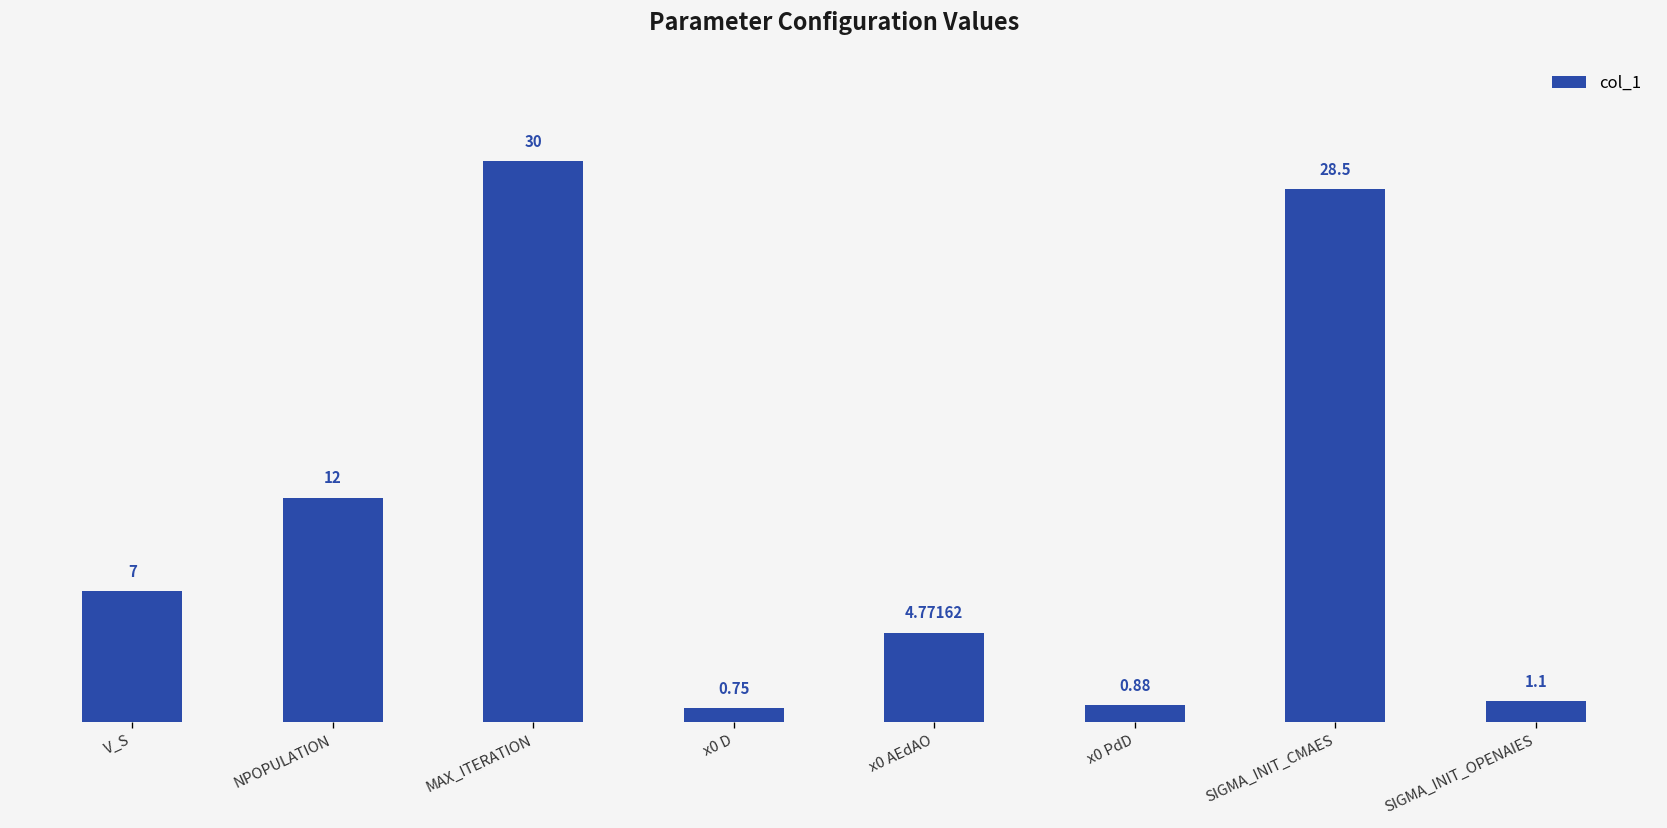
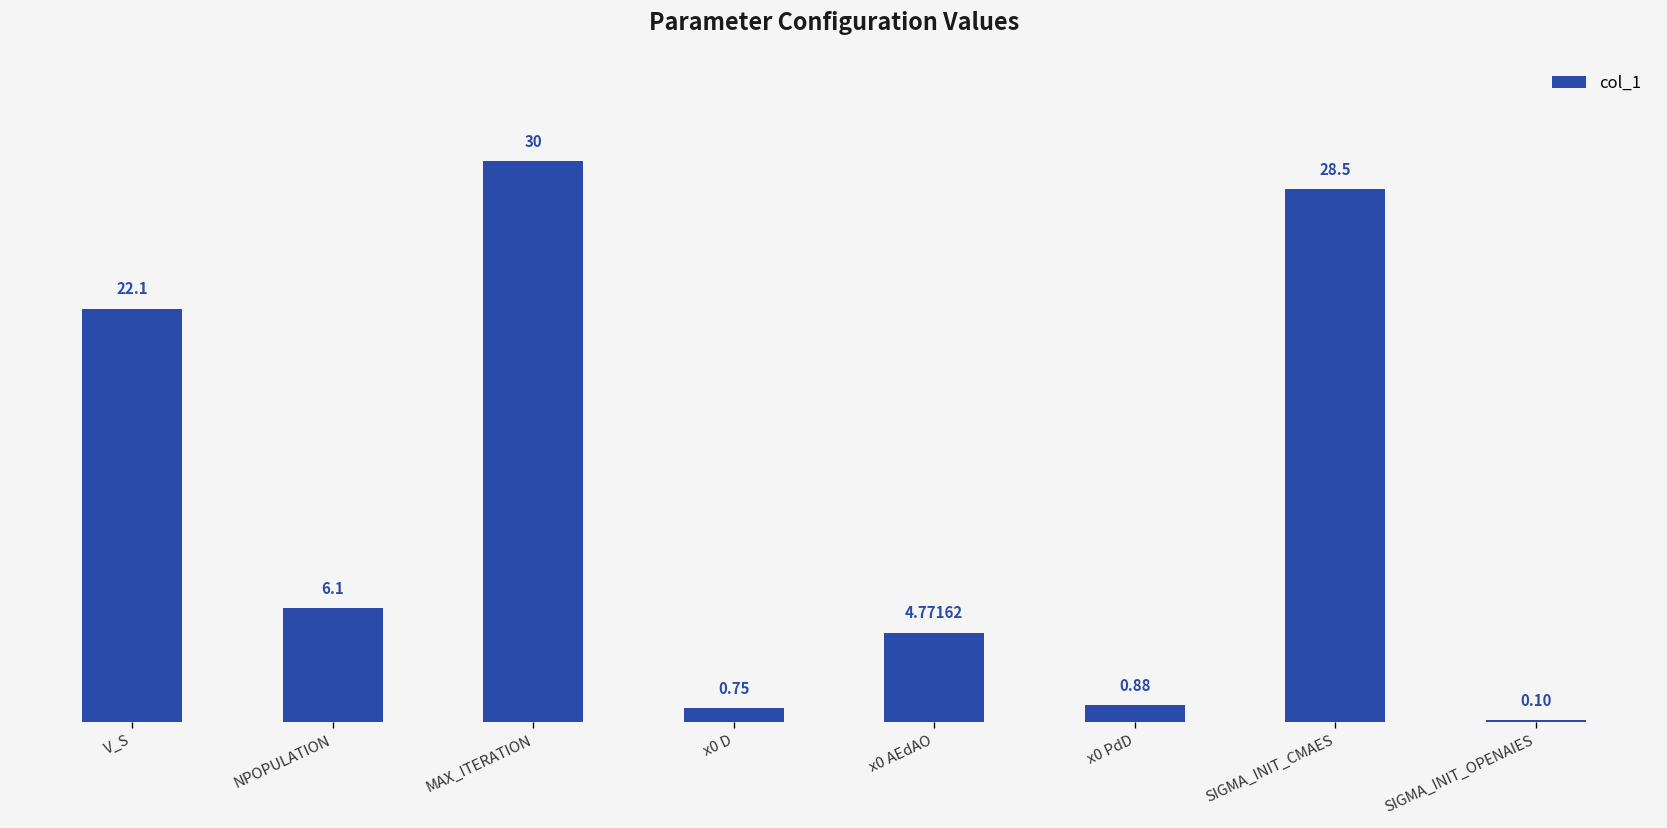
V_S: 7 -> 22.1
NPOPULATION: 12 -> 6.1
SIGMA_INIT_OPENAIES: 1.1 -> 0.10
